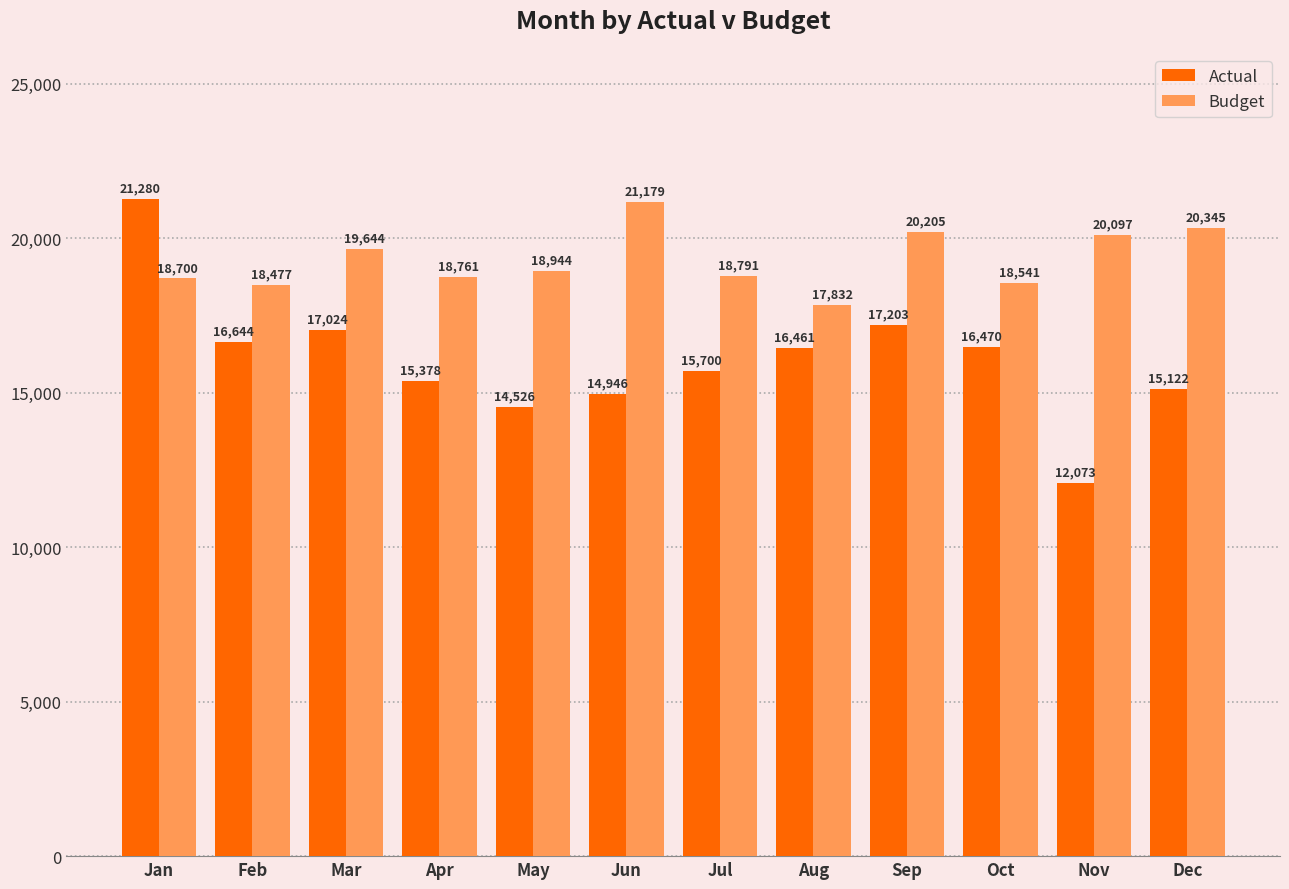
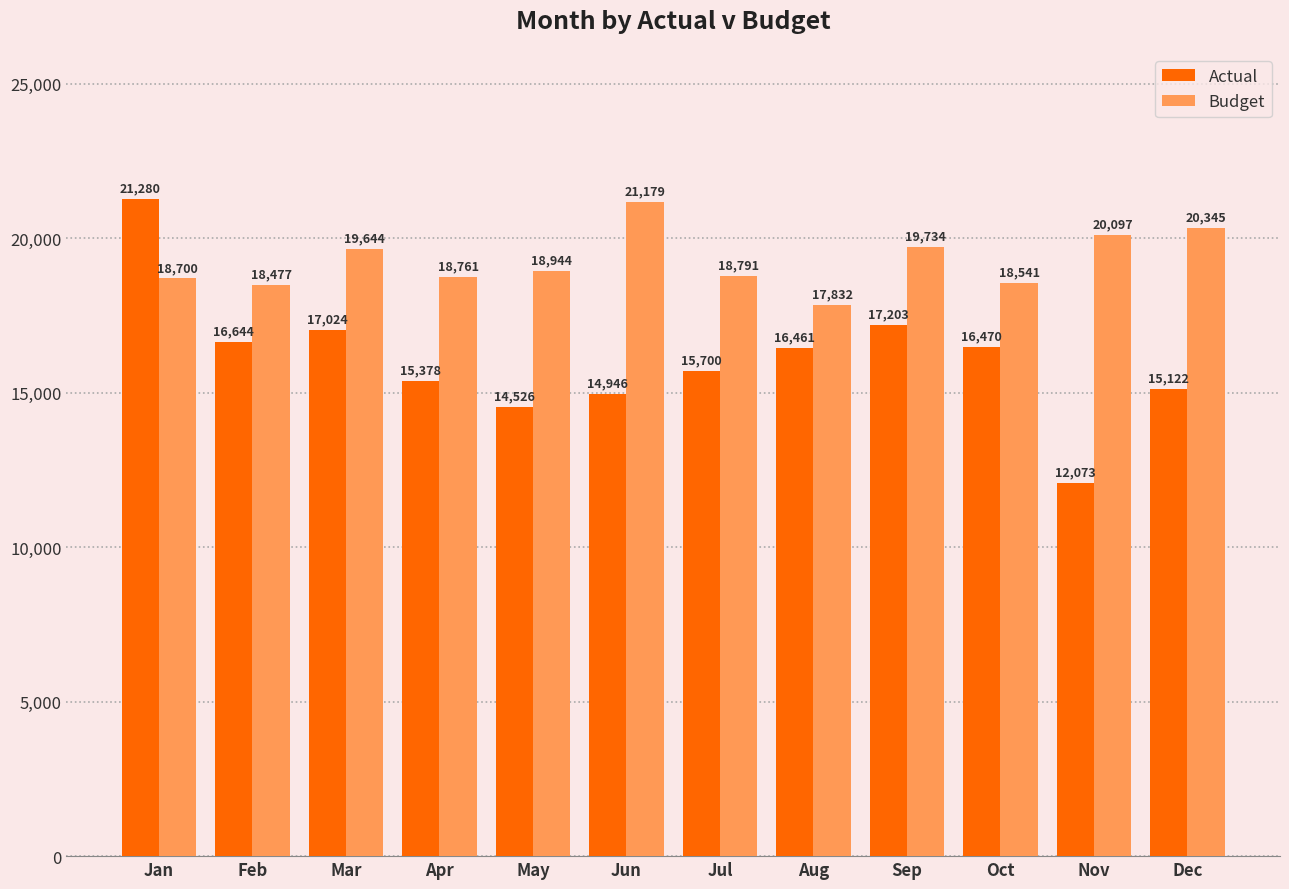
Budget, Sep: 20,205 -> 19,734
